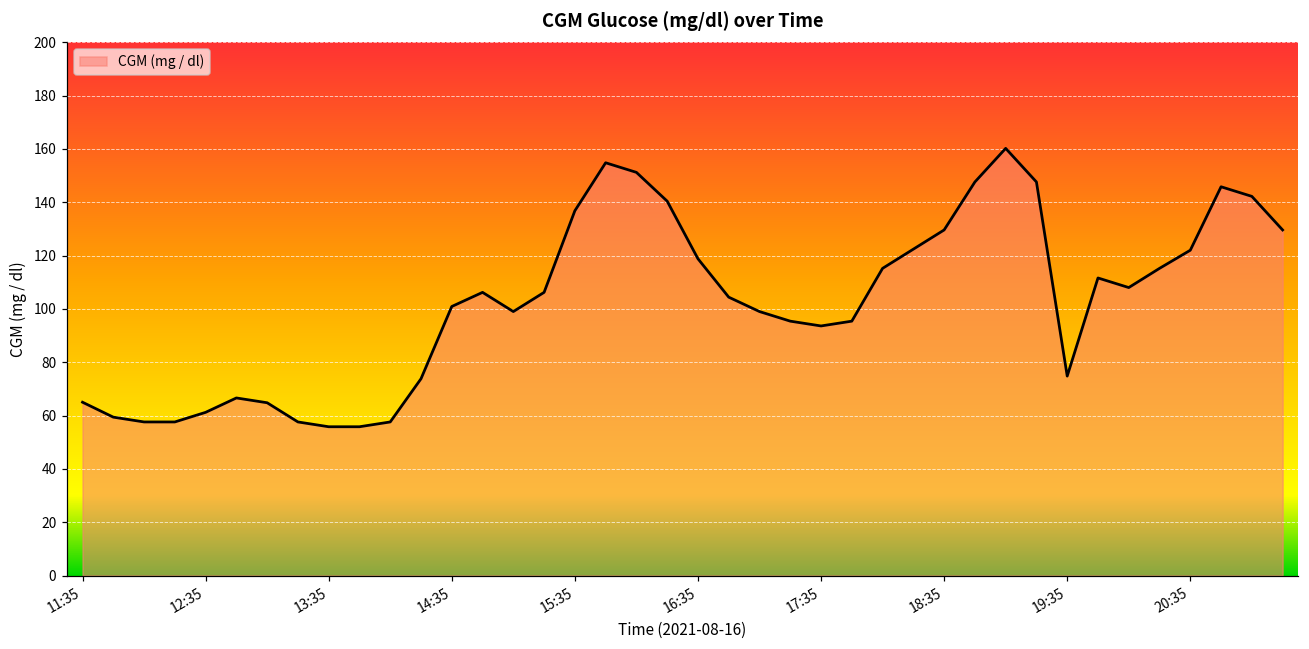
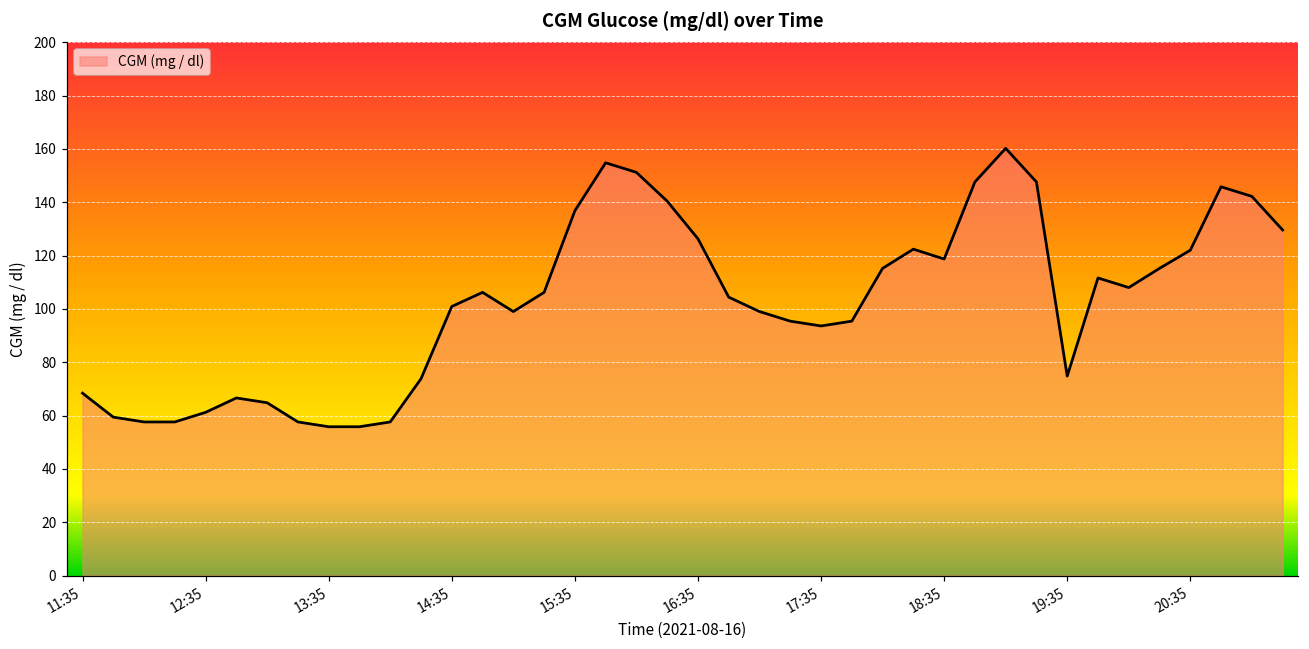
11:35: 65 -> 68
16:35: 119 -> 126
18:35: 130 -> 119
